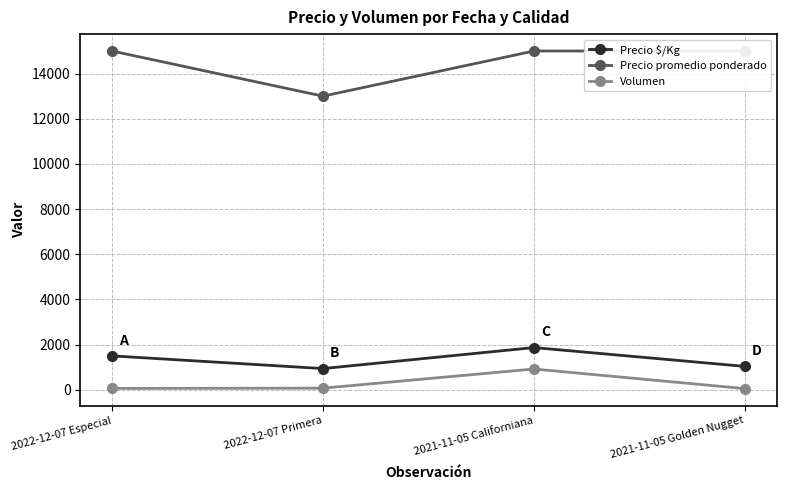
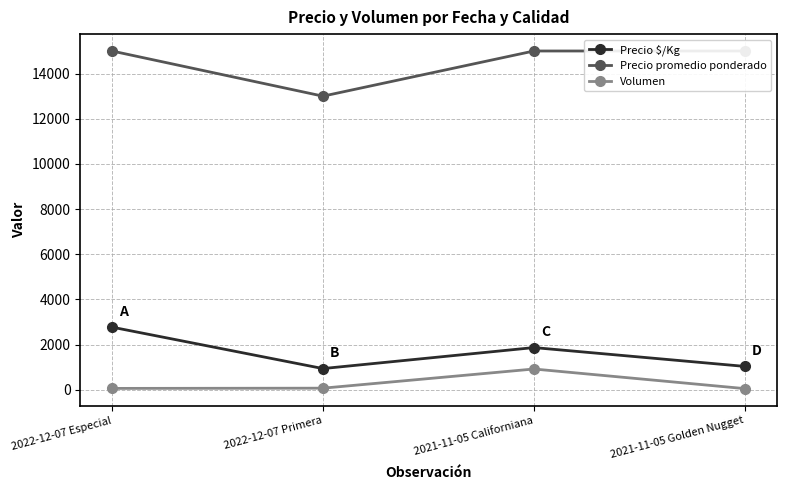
Precio $/Kg, 2022-12-07 Especial: 1500 -> 2800
